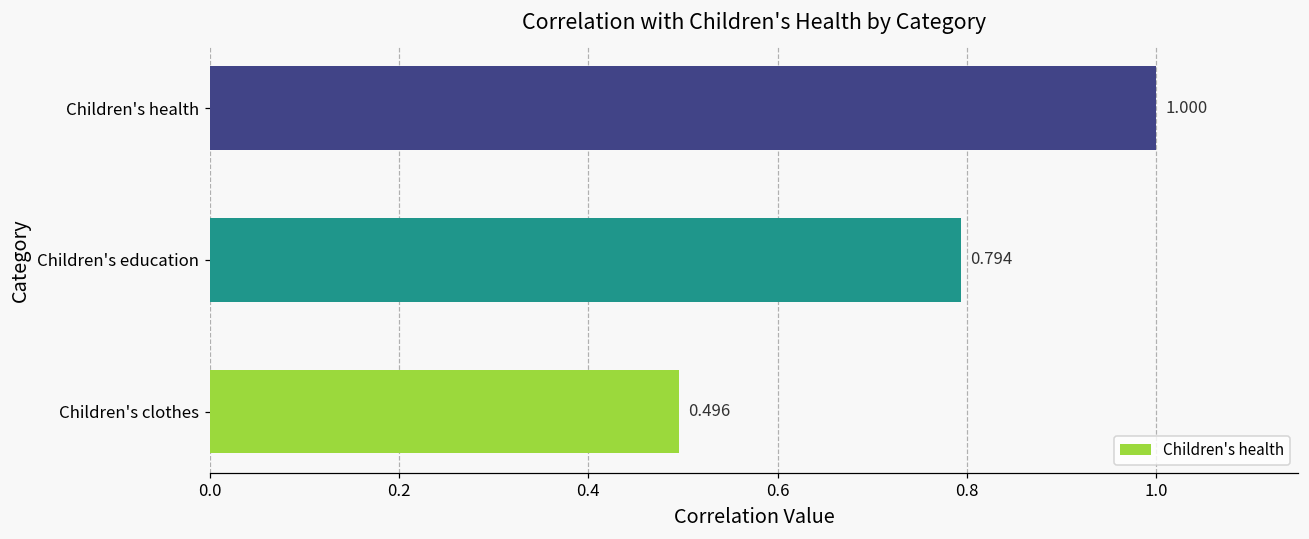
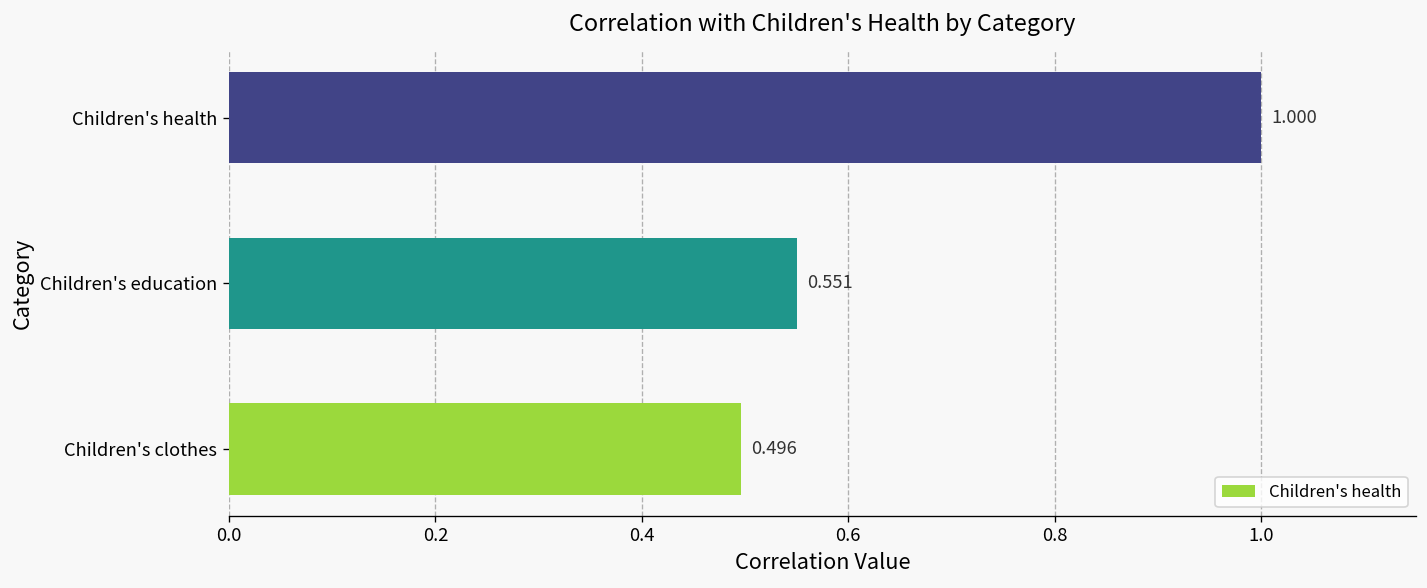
Children's education: 0.794 -> 0.551
